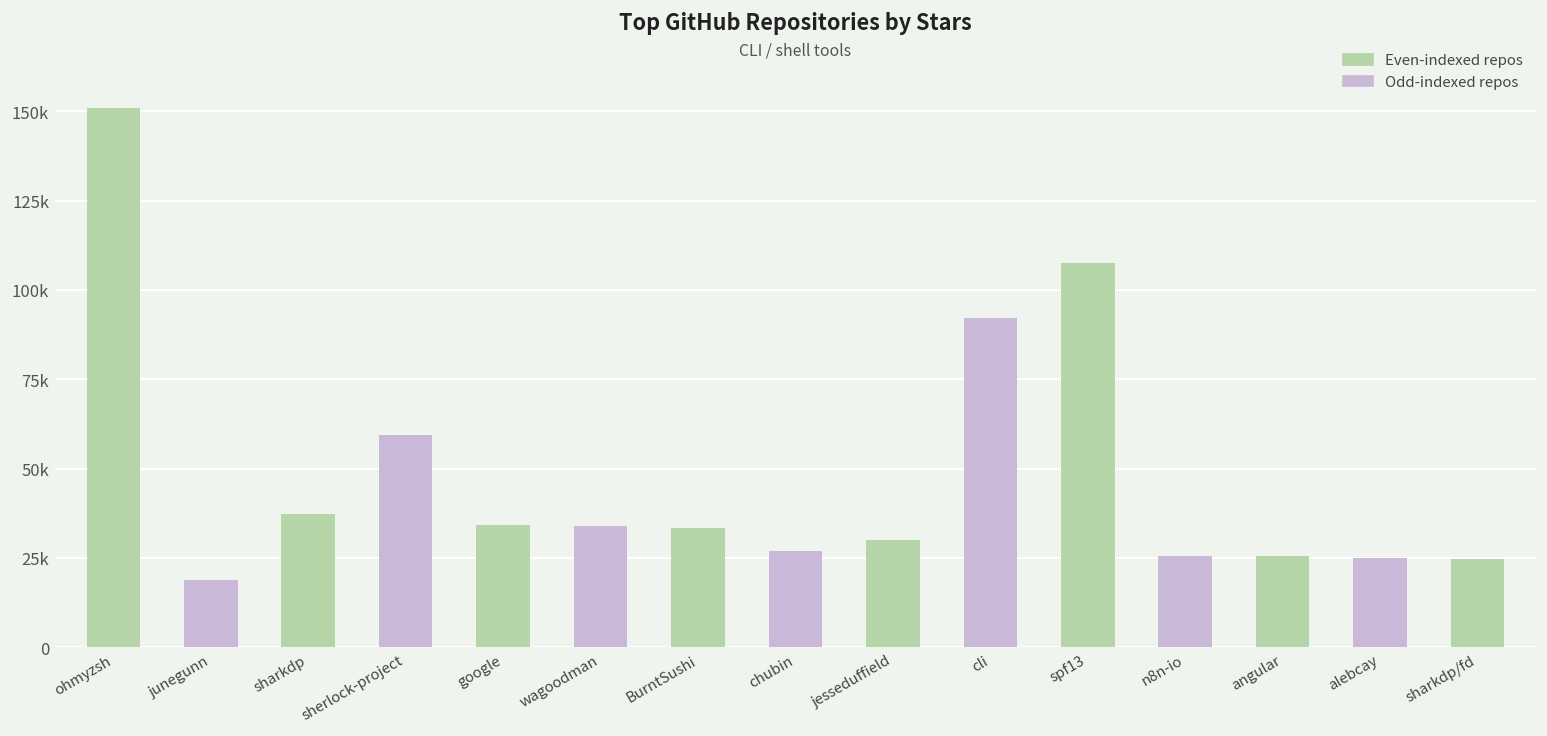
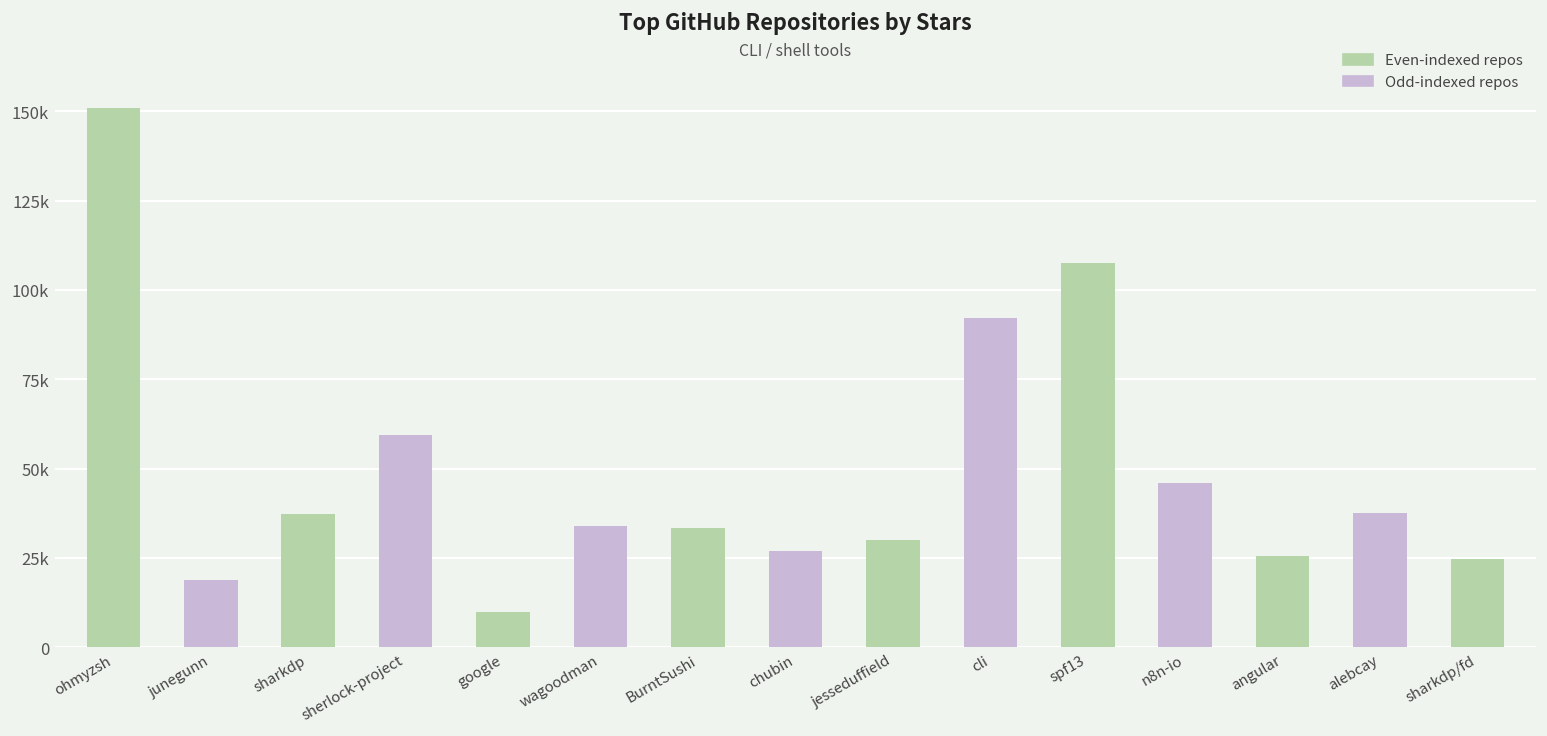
google: 34000 -> 10000
n8n-io: 26000 -> 46000
alebcay: 25000 -> 38000
